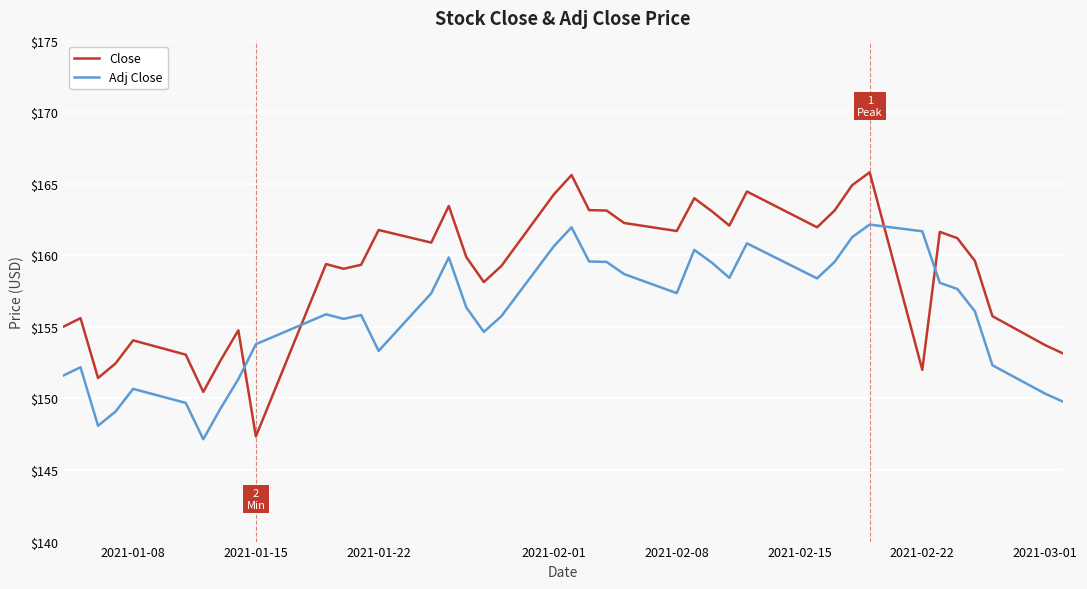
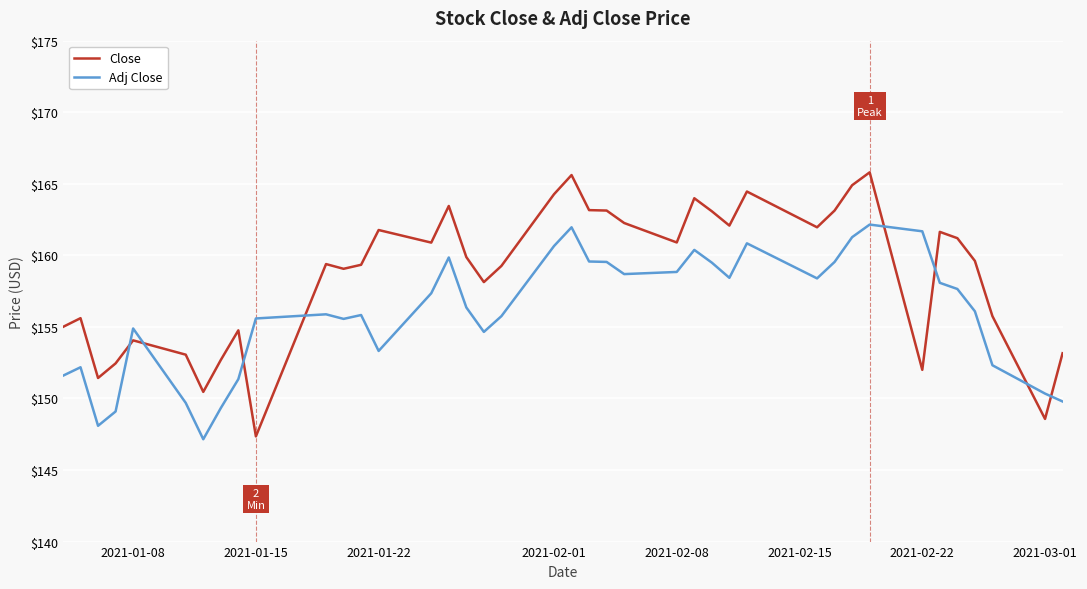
Adj Close, 2021-01-08: $150.7 -> $154.9
Adj Close, 2021-01-15: $153.8 -> $155.6
Close, 2021-02-08: $161.7 -> $160.9
Adj Close, 2021-02-08: $157.4 -> $158.8
Close, 2021-03-01: $153.7 -> $148.6
